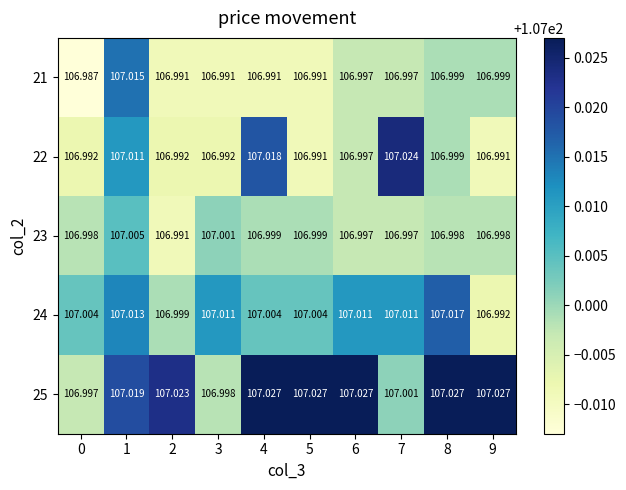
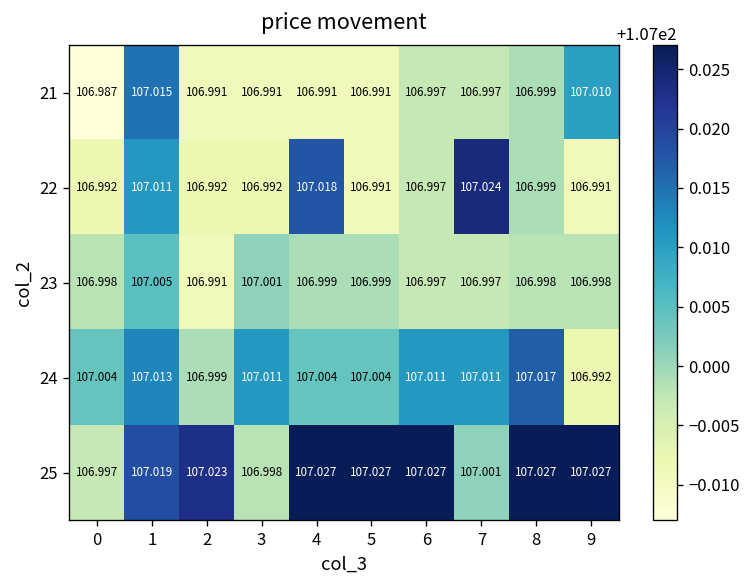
21, 9: 106.999 -> 107.010
